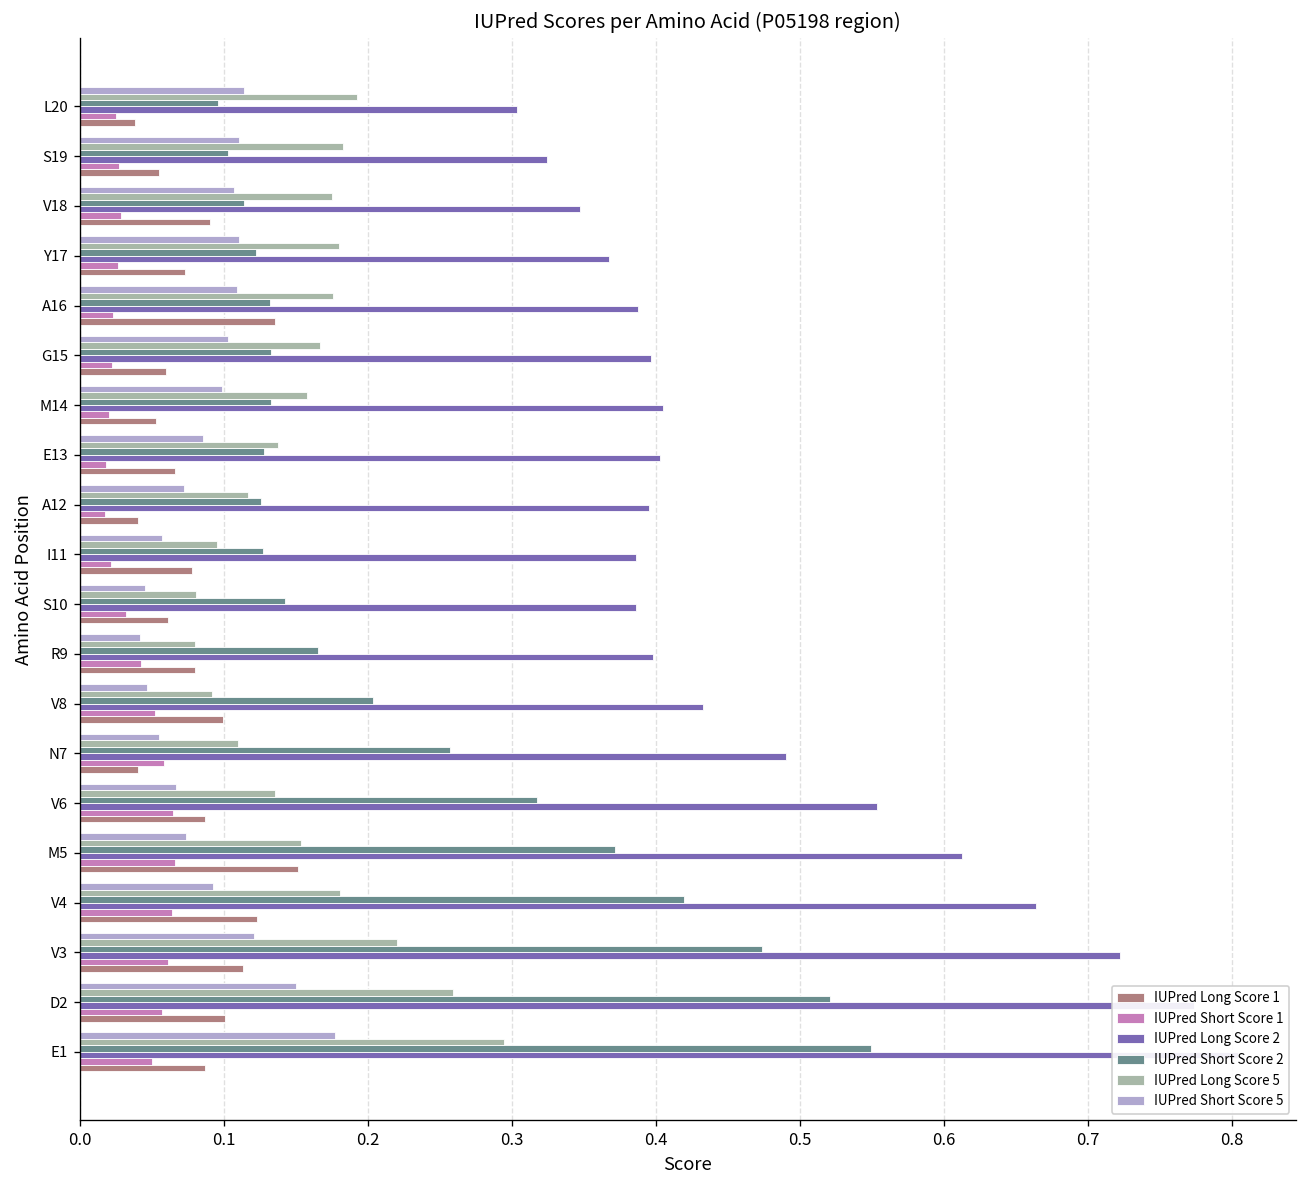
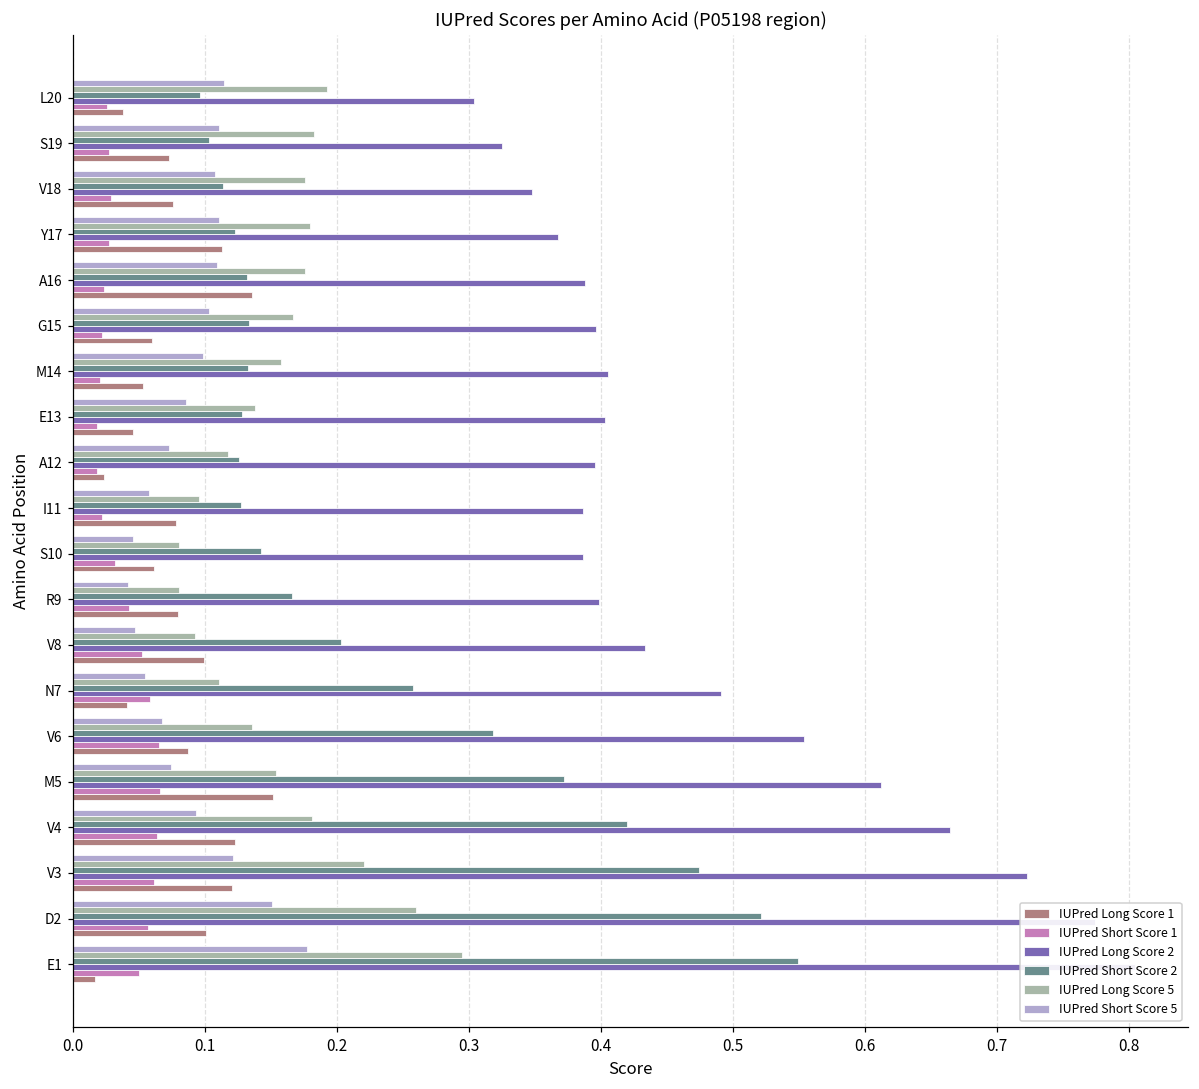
IUPred Long Score 1, S19: 0.055 -> 0.073
IUPred Long Score 1, V18: 0.090 -> 0.075
IUPred Long Score 1, Y17: 0.073 -> 0.113
IUPred Long Score 1, E13: 0.067 -> 0.046
IUPred Long Score 1, A12: 0.041 -> 0.024
IUPred Long Score 1, V3: 0.114 -> 0.121
IUPred Long Score 1, E1: 0.087 -> 0.016
